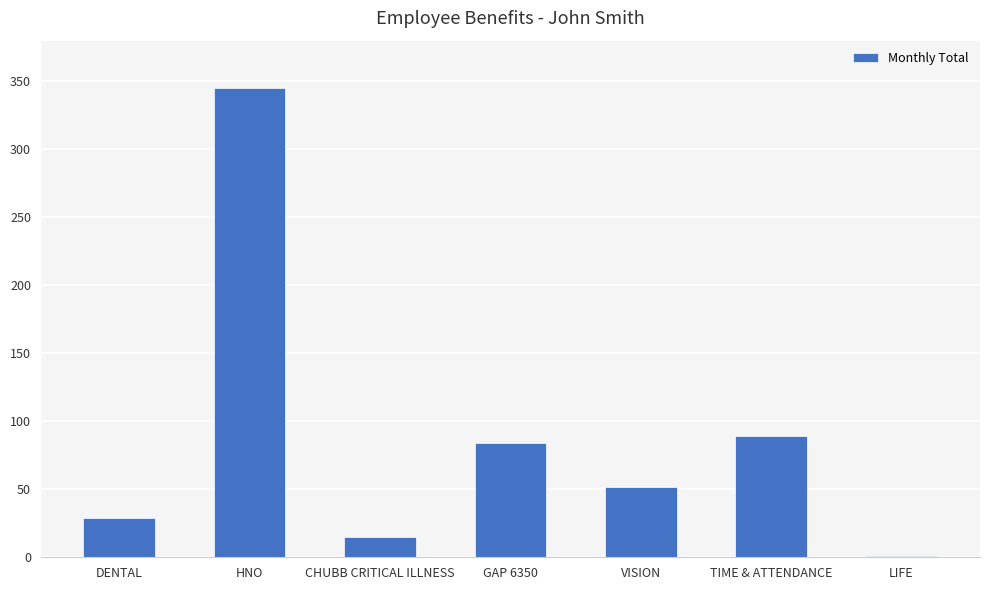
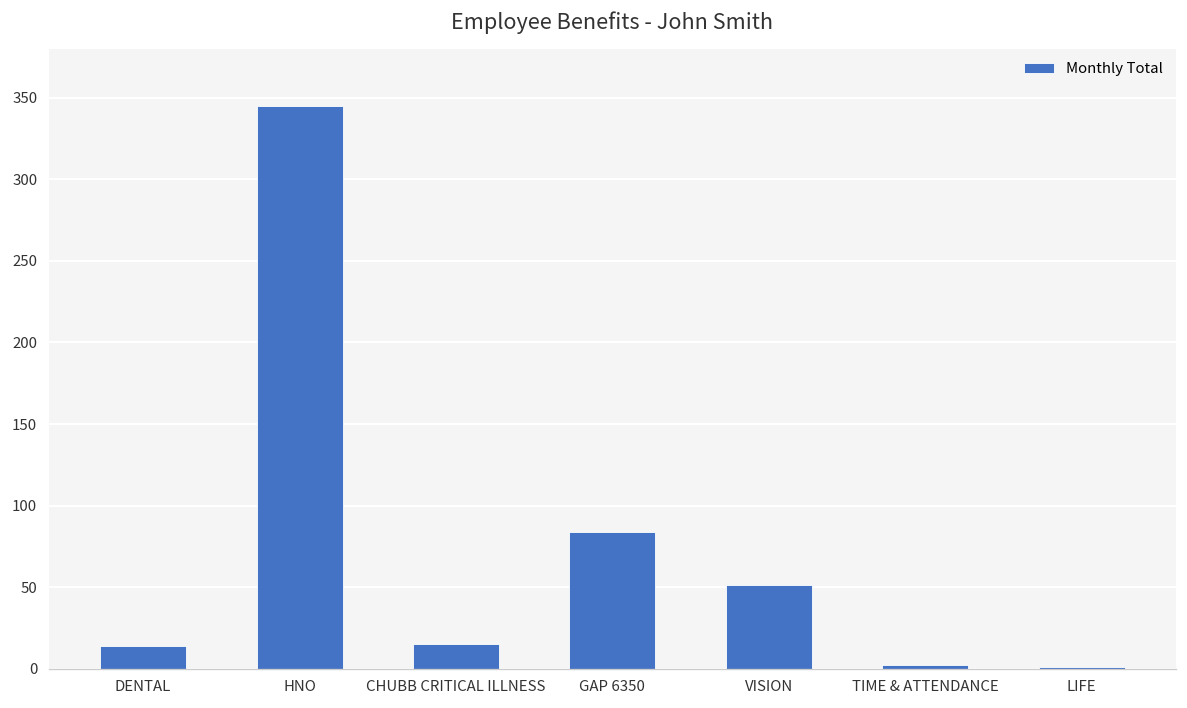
DENTAL: 29 -> 14
TIME & ATTENDANCE: 89 -> 2
